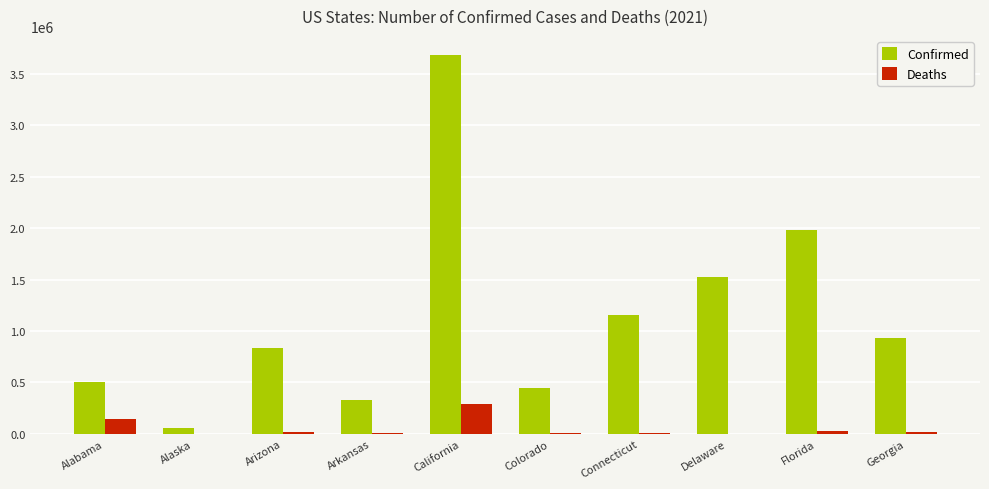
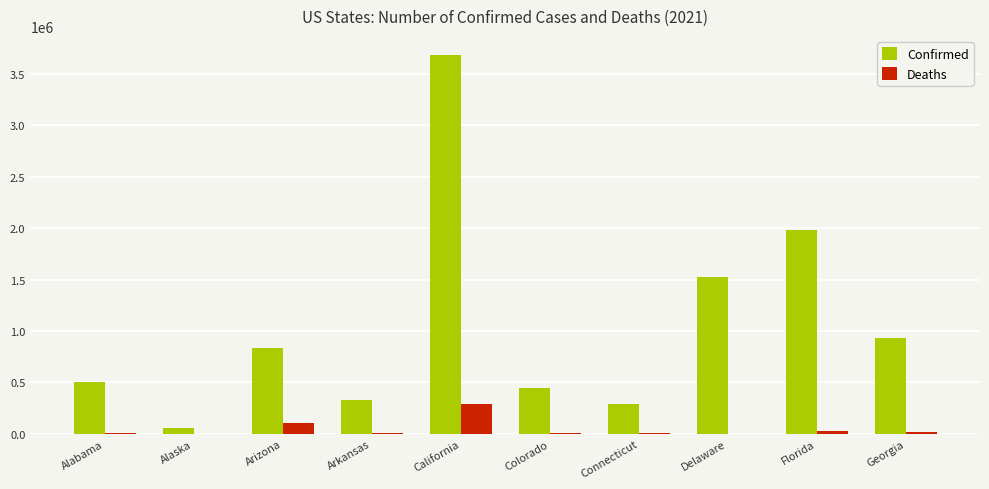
Deaths, Alabama: 150000 -> 10000
Deaths, Arizona: 20000 -> 110000
Confirmed, Connecticut: 1150000 -> 290000
